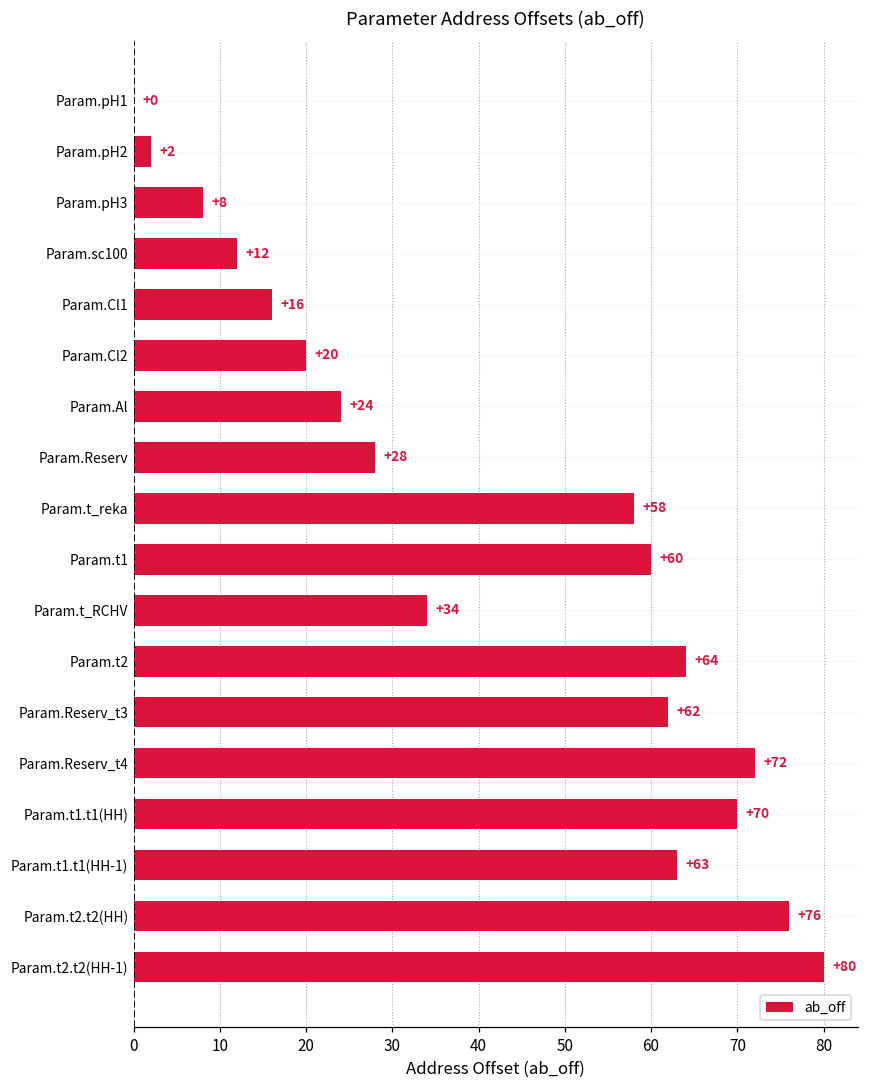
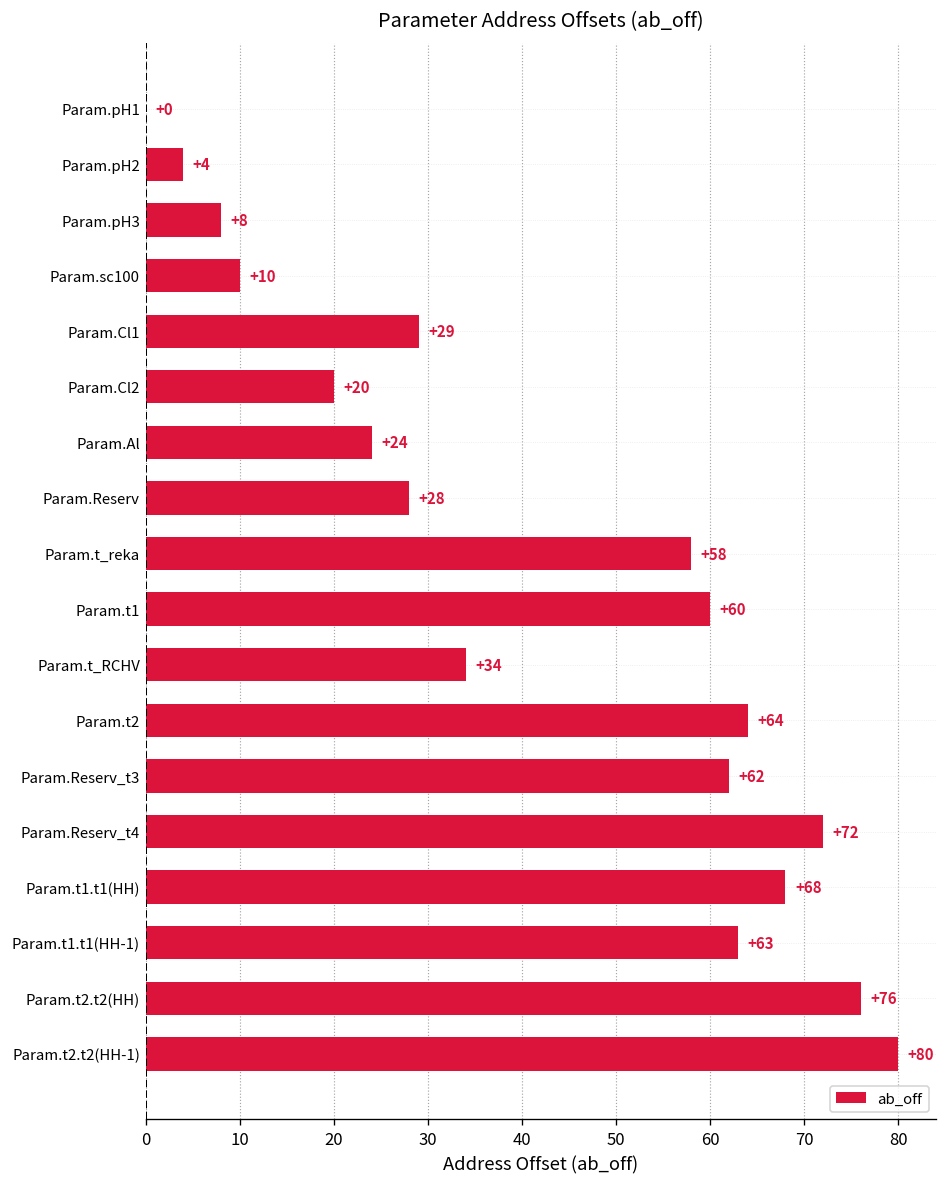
Param.pH2: +2 -> +4
Param.sc100: +12 -> +10
Param.Cl1: +16 -> +29
Param.t1.t1(HH): +70 -> +68
